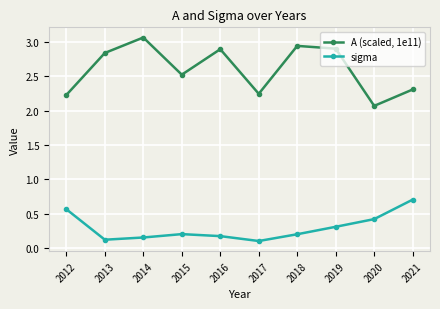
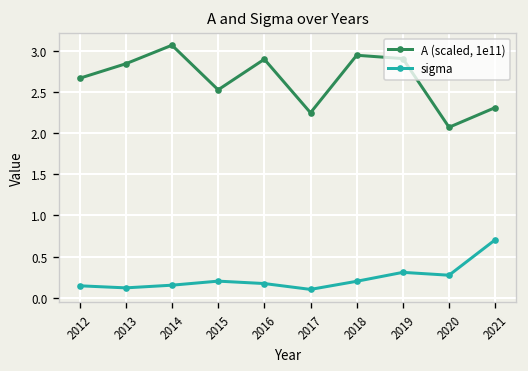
A (scaled, 1e11), 2012: 2.2 -> 2.7
sigma, 2012: 0.6 -> 0.1
sigma, 2020: 0.4 -> 0.3
